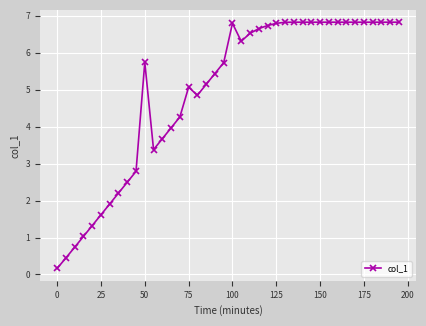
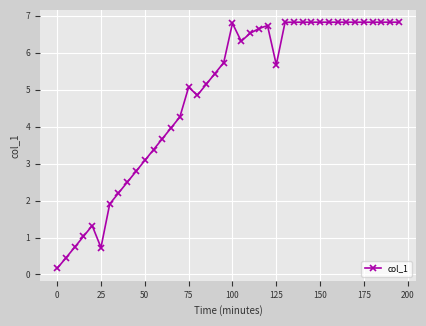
25: 1.6 -> 0.7
50: 5.7 -> 3.1
125: 6.8 -> 5.7
